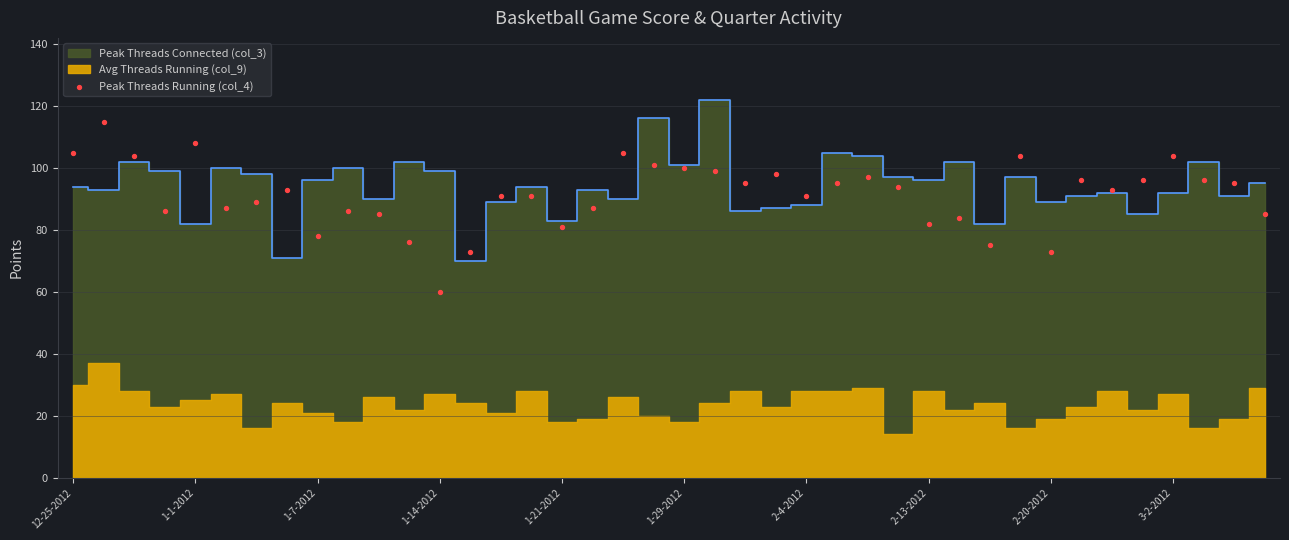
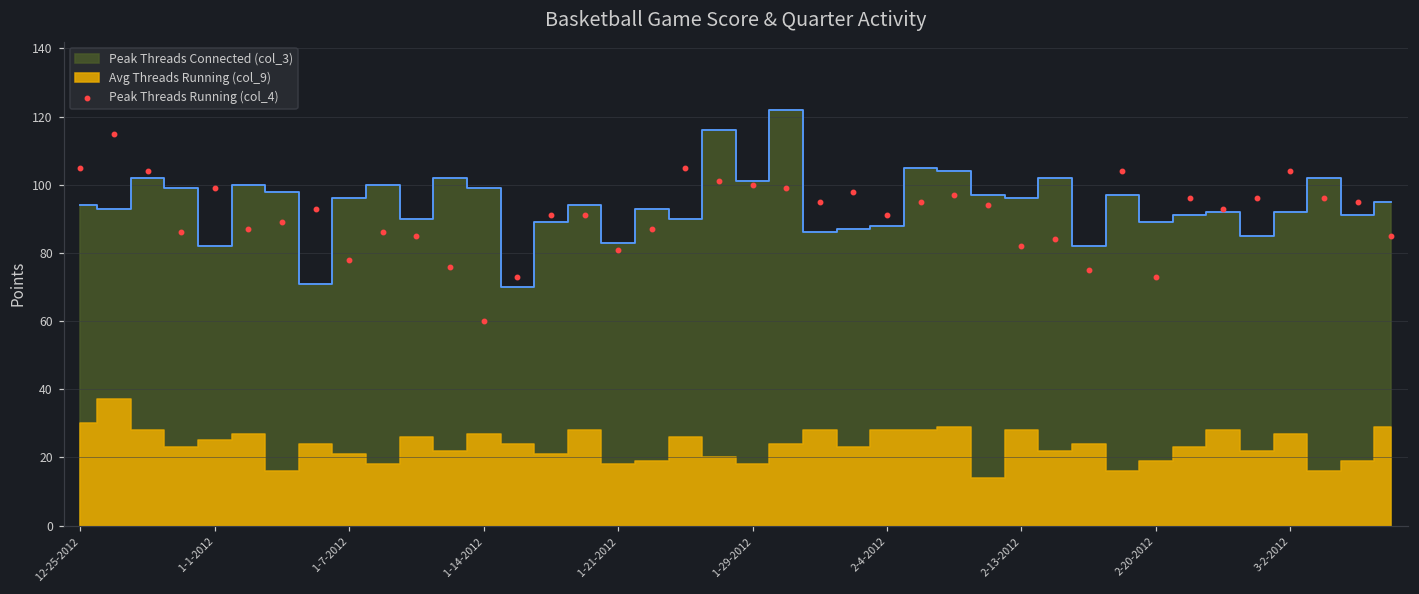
Peak Threads Running (col_4), 1-1-2012: 108 -> 99
